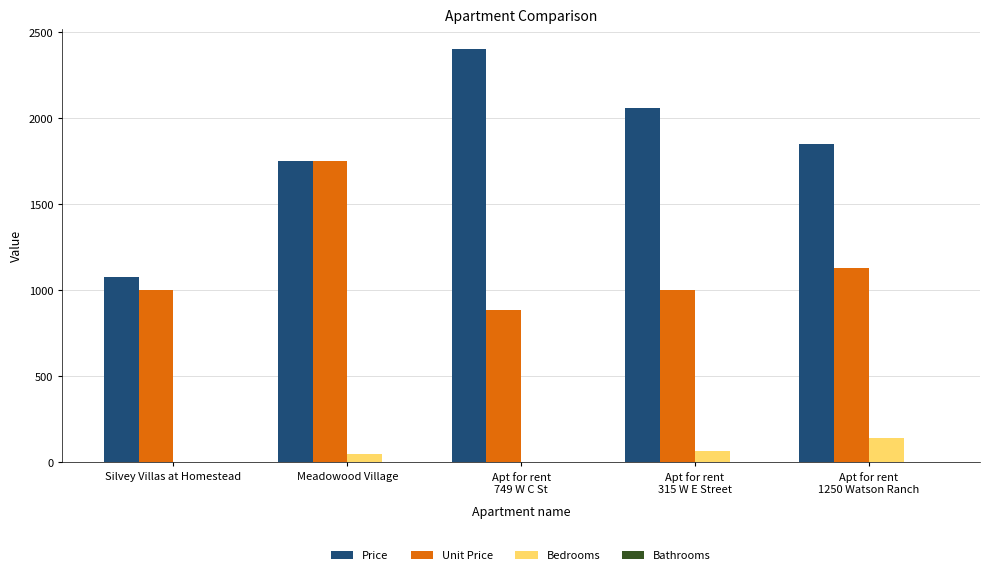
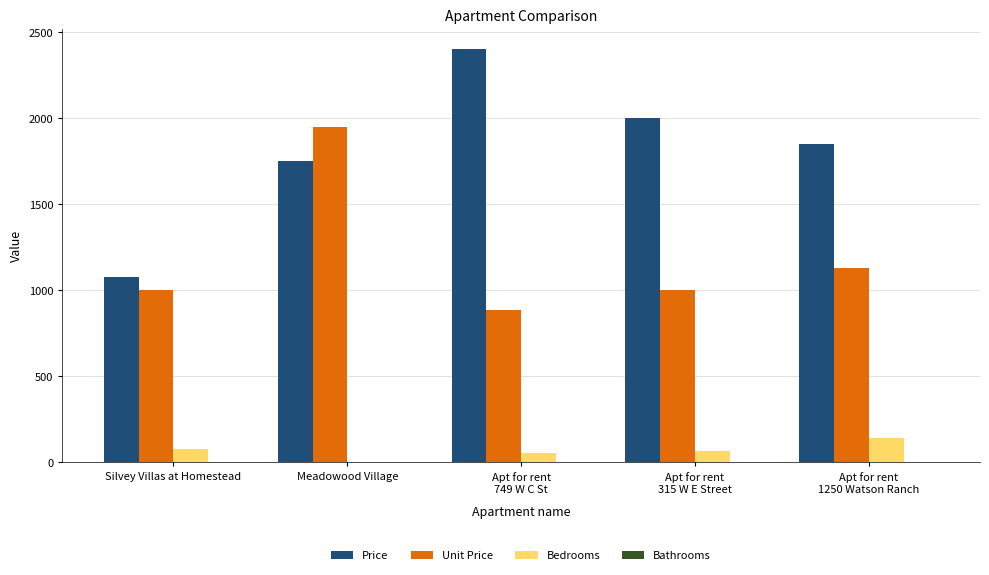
Bedrooms, Silvey Villas at Homestead: 0 -> 80
Unit Price, Meadowood Village: 1750 -> 1950
Bedrooms, Meadowood Village: 50 -> 0
Bedrooms, Apt for rent 749 W C St: 0 -> 60
Price, Apt for rent 315 W E Street: 2060 -> 2000
